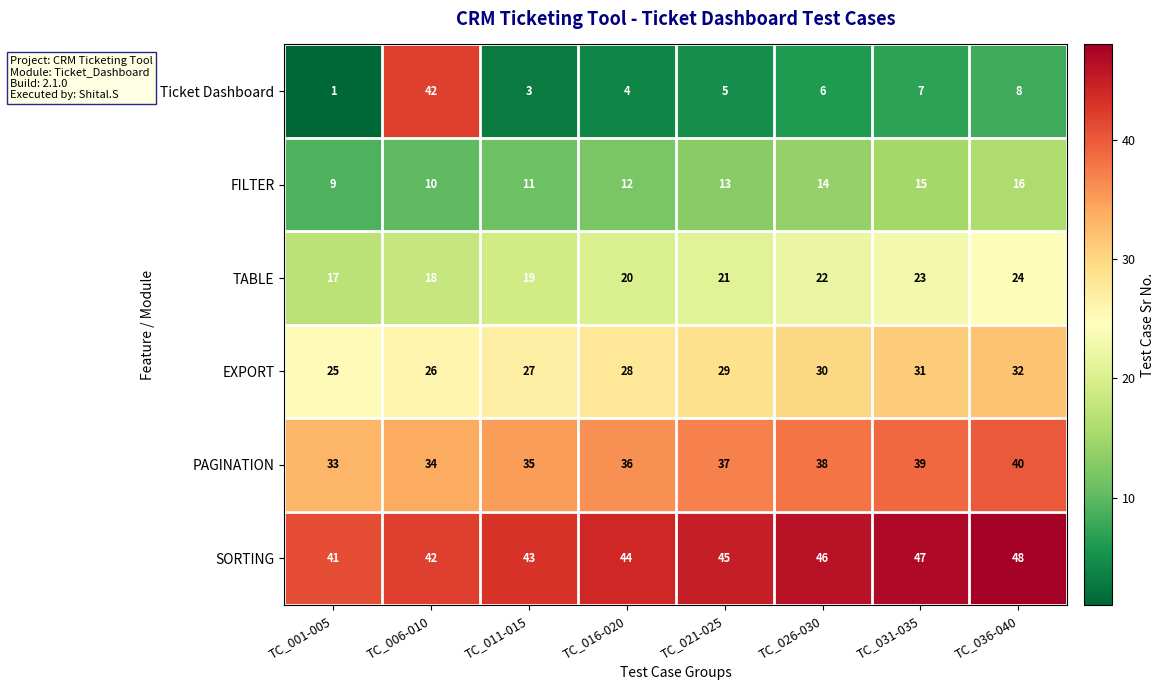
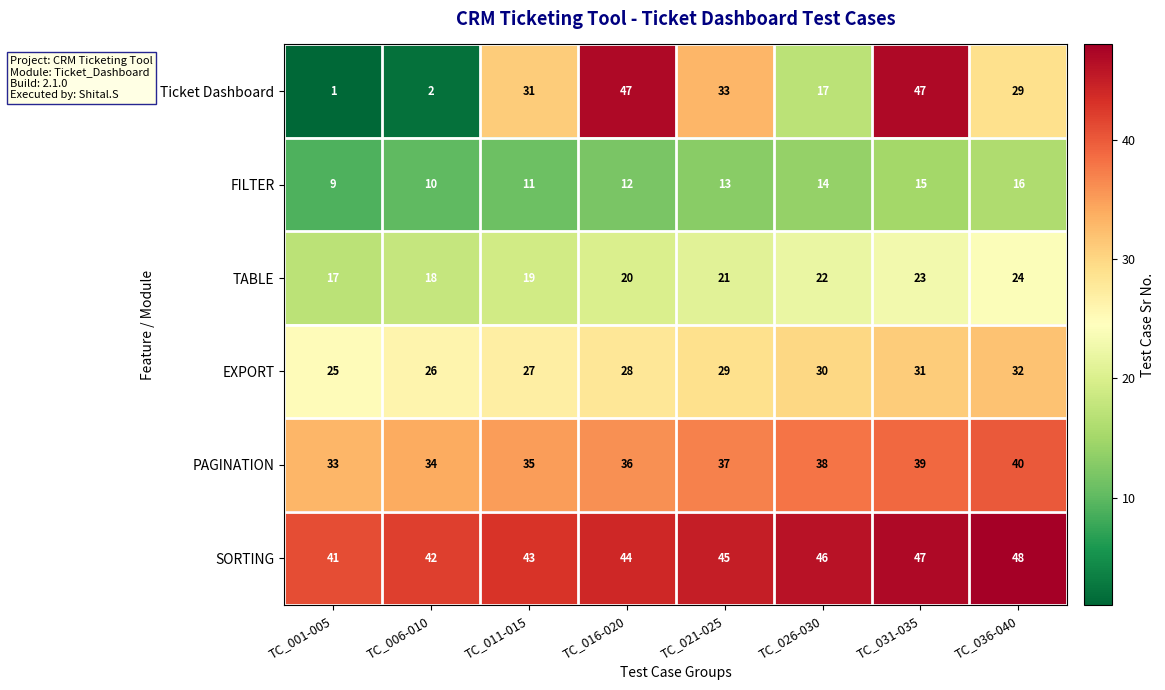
Ticket Dashboard, TC_006-010: 42 -> 2
Ticket Dashboard, TC_011-015: 3 -> 31
Ticket Dashboard, TC_016-020: 4 -> 47
Ticket Dashboard, TC_021-025: 5 -> 33
Ticket Dashboard, TC_026-030: 6 -> 17
Ticket Dashboard, TC_031-035: 7 -> 47
Ticket Dashboard, TC_036-040: 8 -> 29
